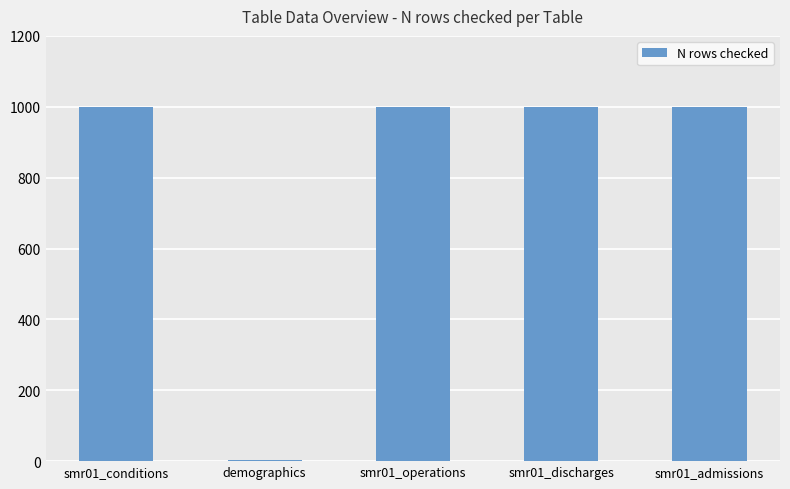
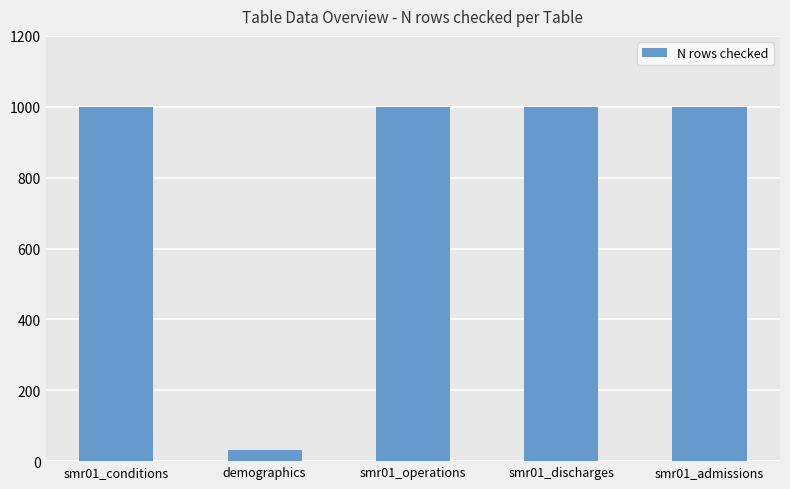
demographics: 0 -> 30
